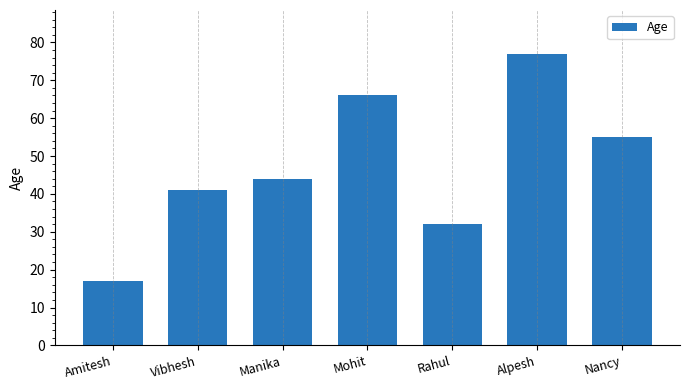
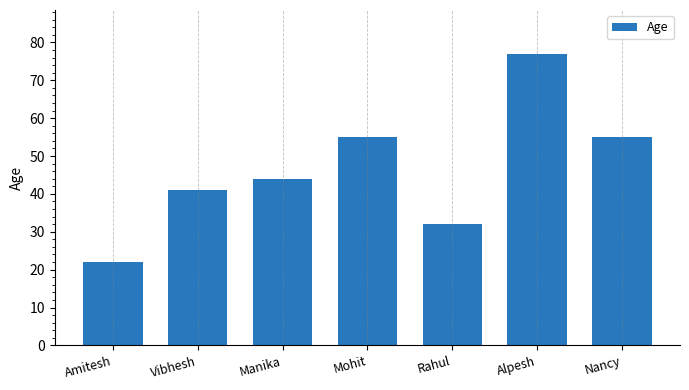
Amitesh: 17 -> 22
Mohit: 66 -> 55
